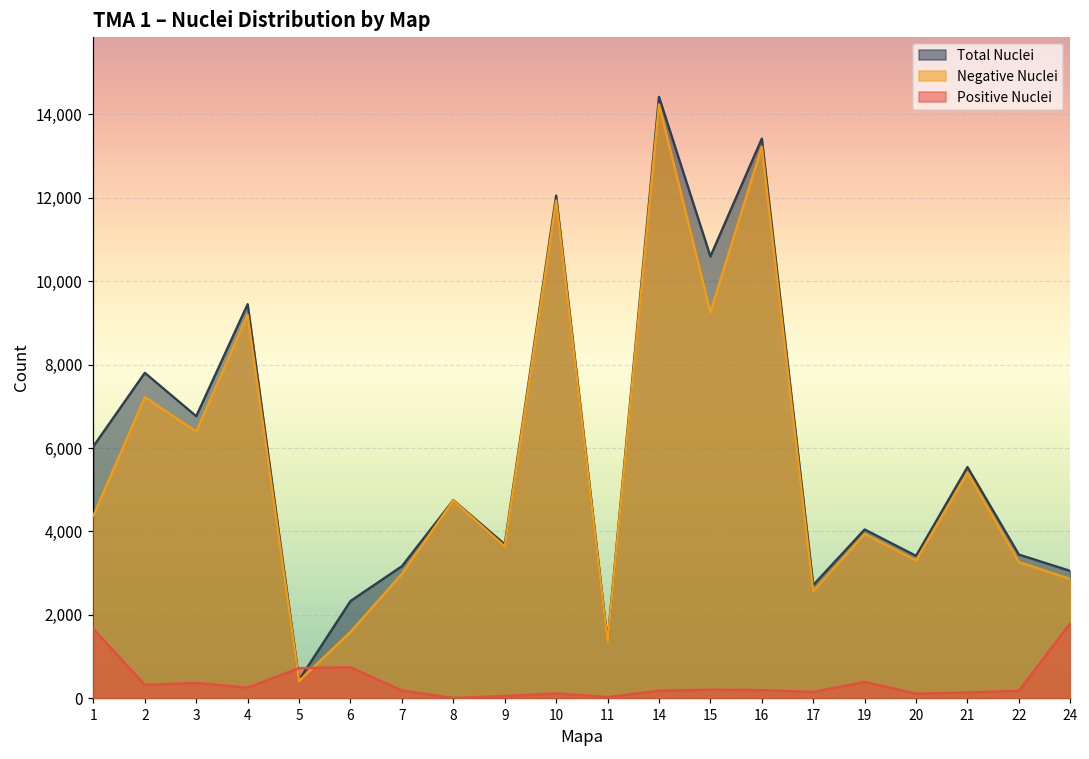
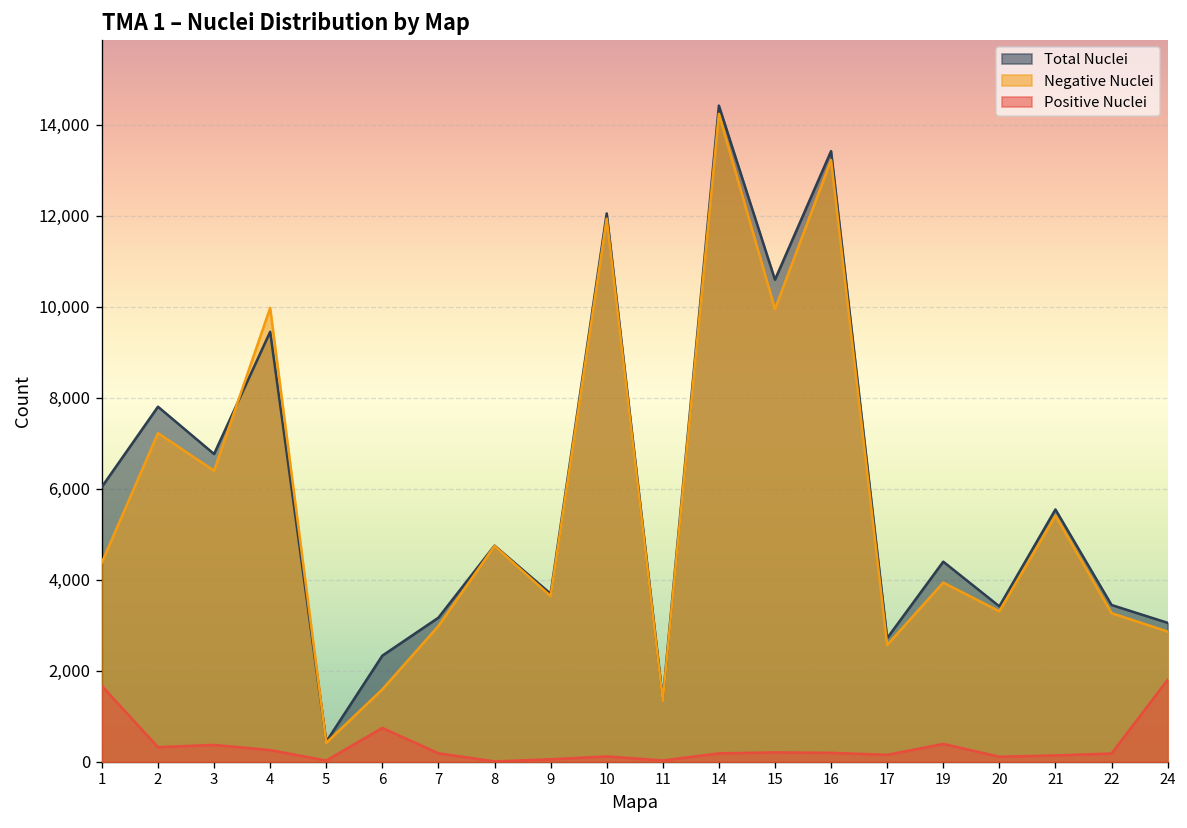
Negative Nuclei, 4: 9,200 -> 10,000
Positive Nuclei, 5: 700 -> 0
Negative Nuclei, 15: 9,300 -> 9,900
Total Nuclei, 19: 4,000 -> 4,400
